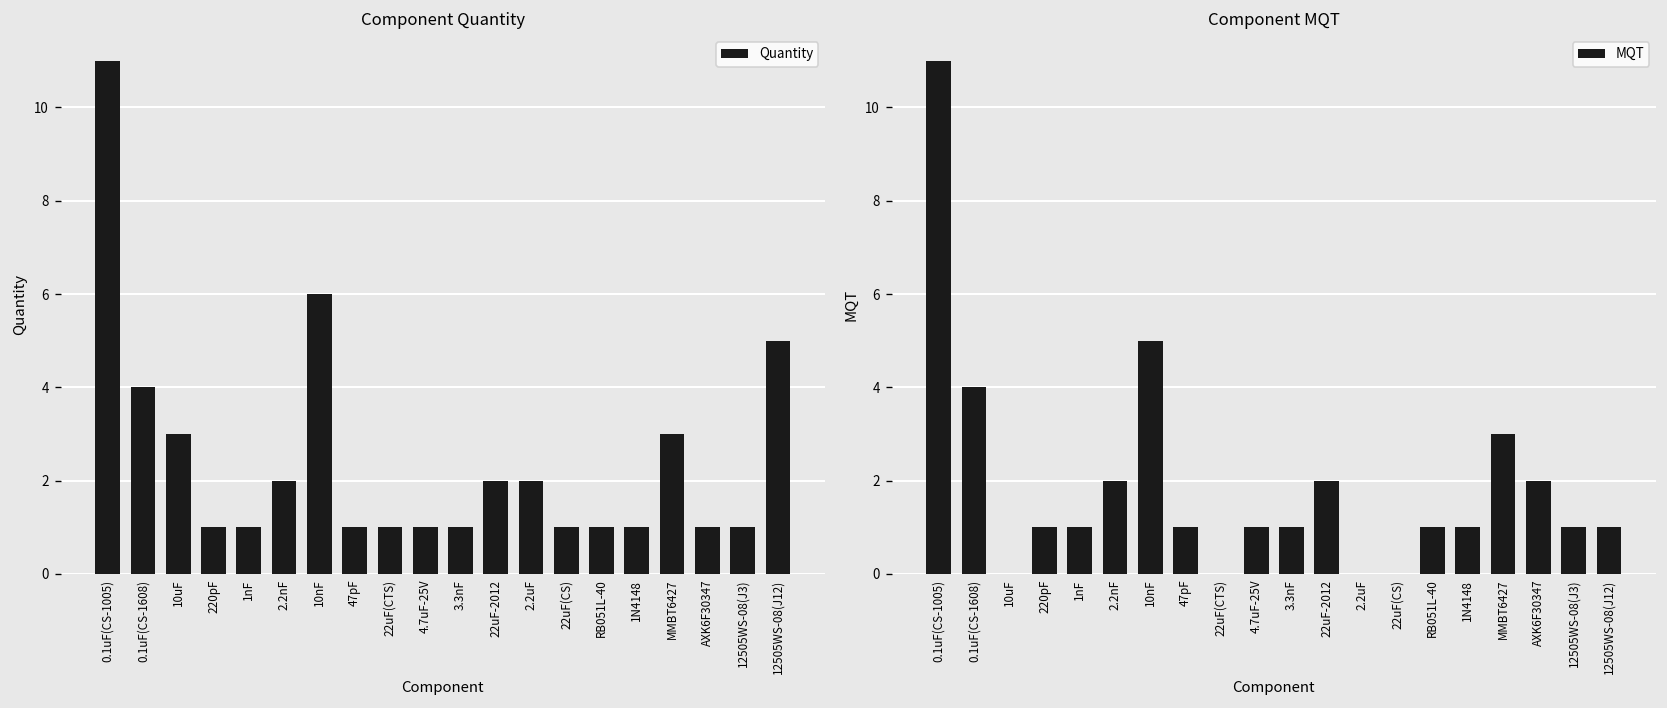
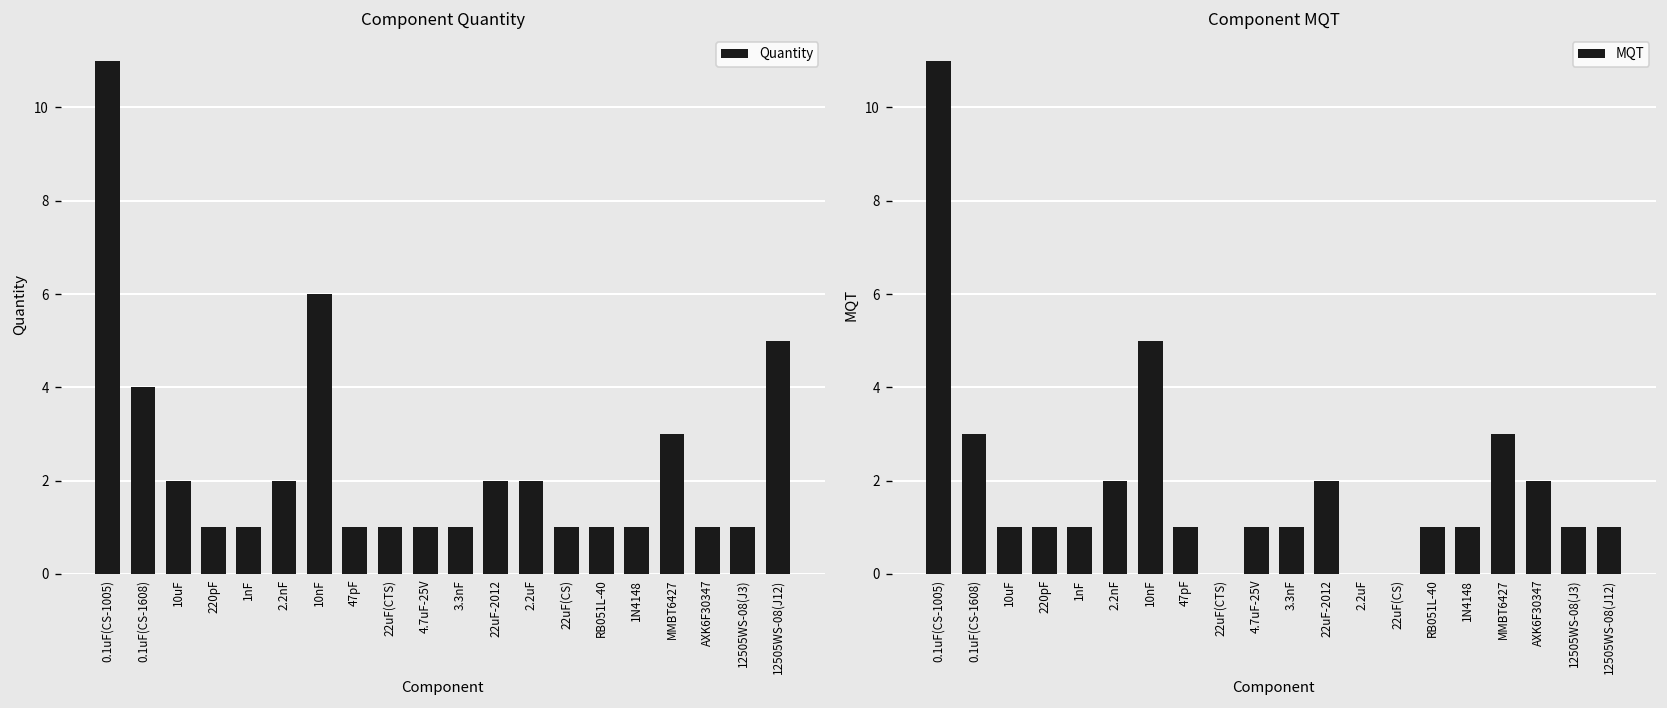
Component Quantity, 10uF: 3 -> 2
Component MQT, 0.1uF(CS-1608): 4 -> 3
Component MQT, 10uF: 0 -> 1
